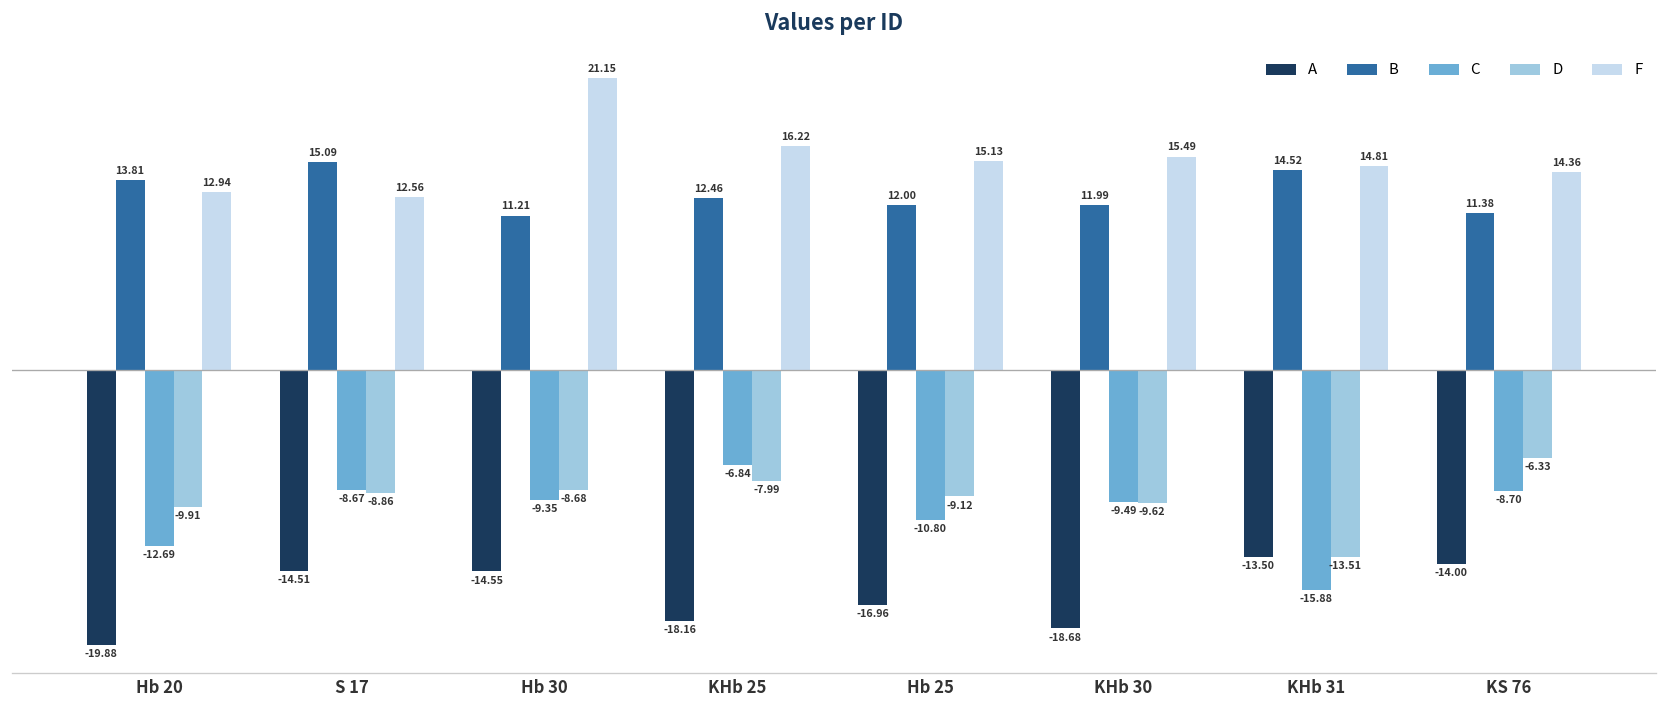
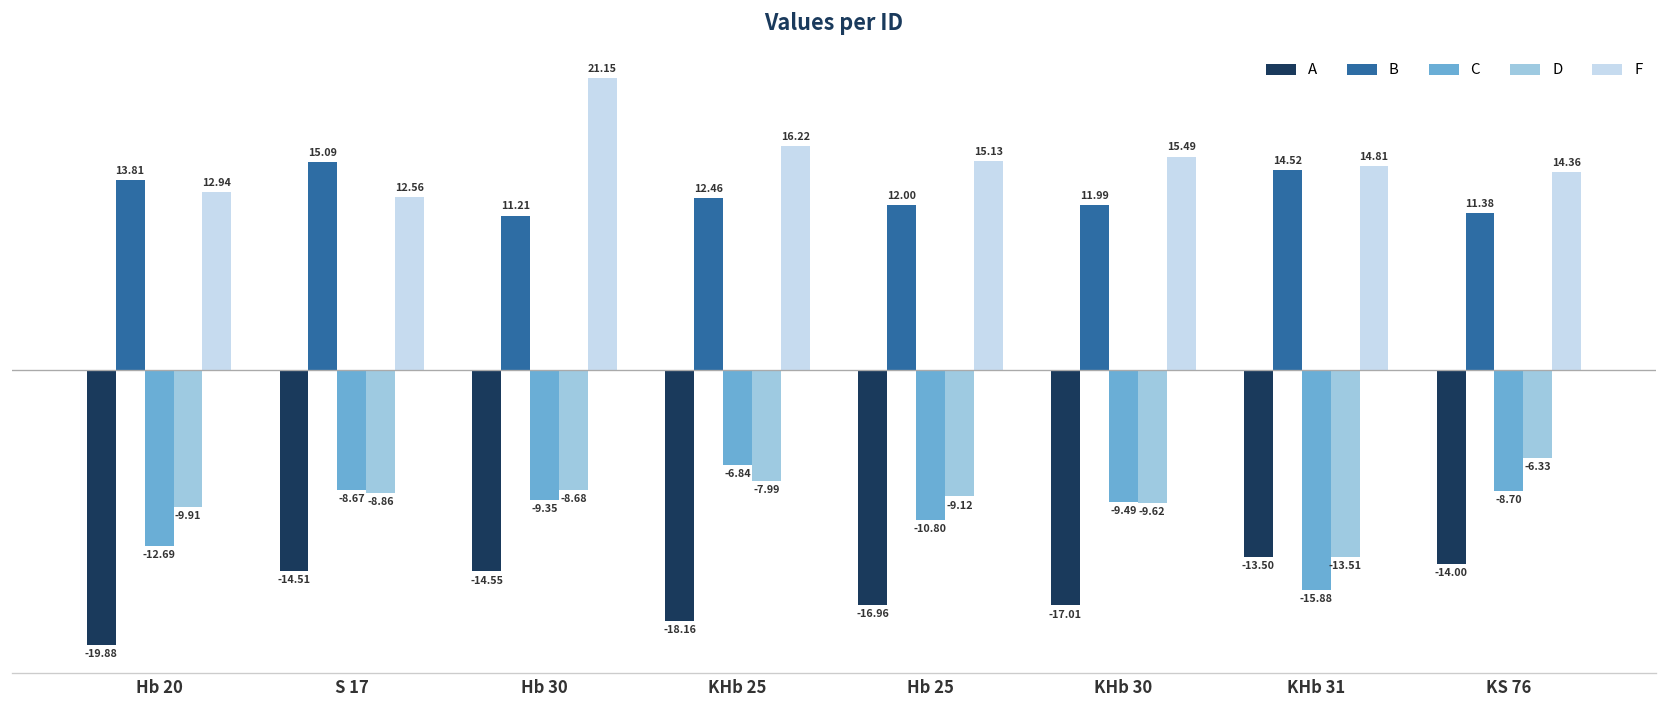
A, KHb 30: -18.68 -> -17.01
